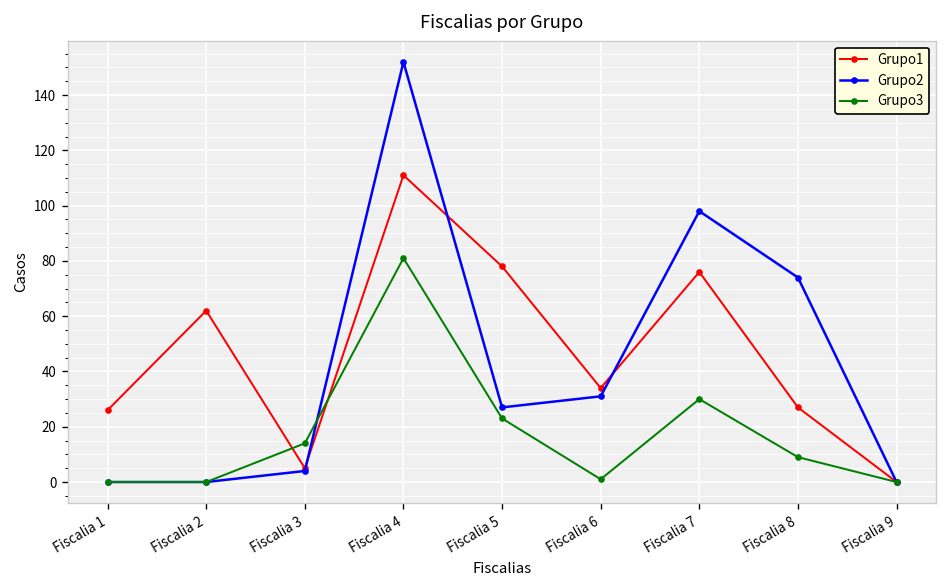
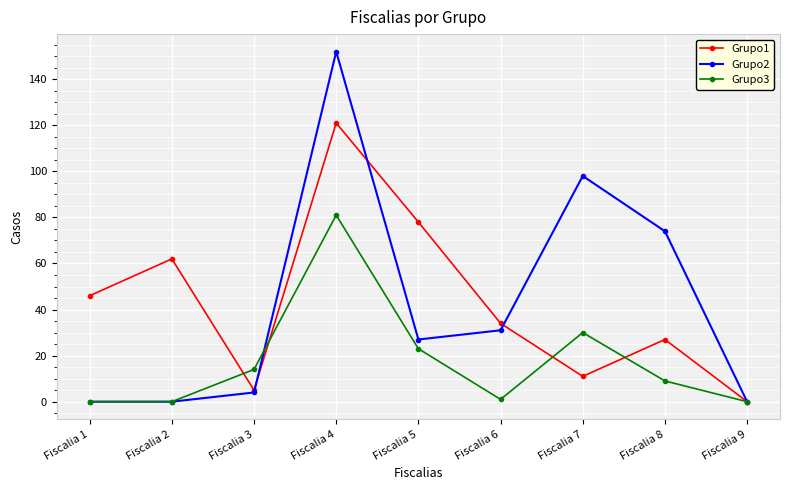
Grupo1, Fiscalia 1: 26 -> 46
Grupo1, Fiscalia 4: 111 -> 121
Grupo1, Fiscalia 7: 76 -> 11
